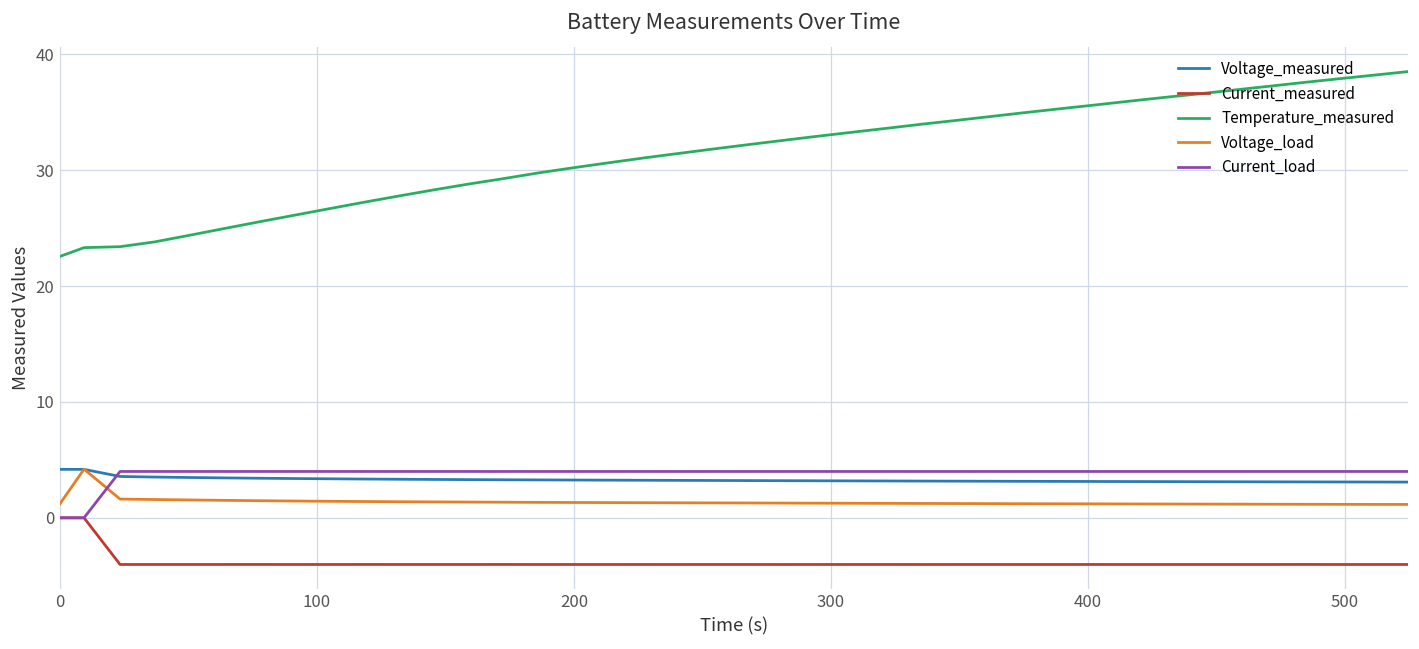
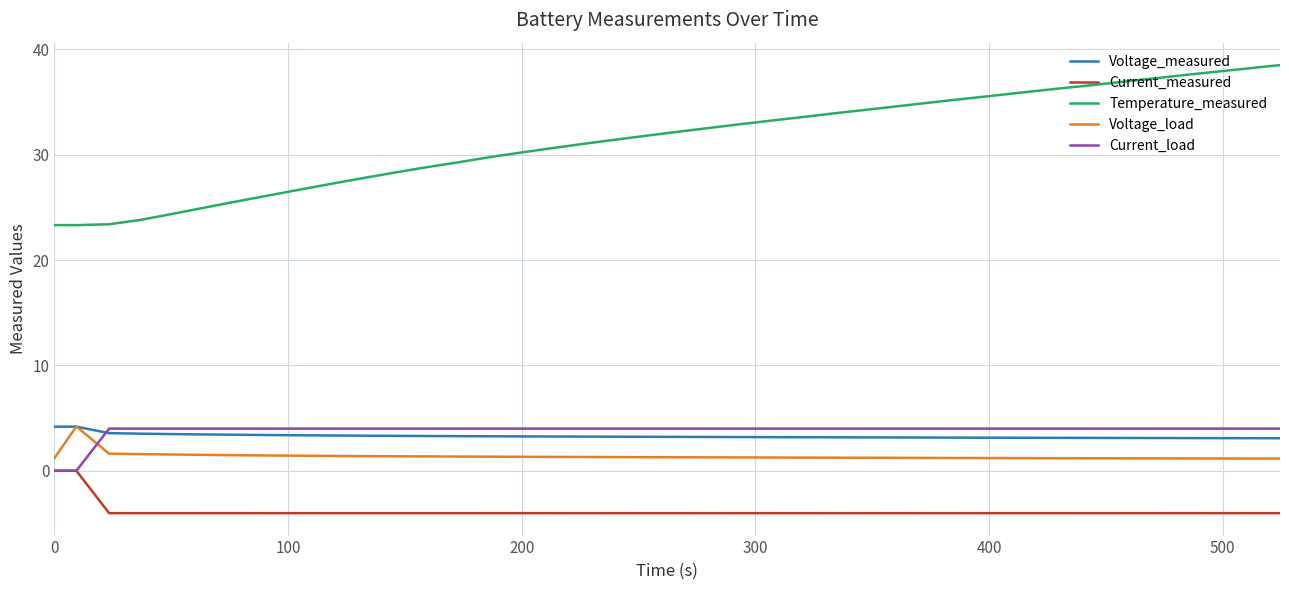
Temperature_measured, 0: 22.6 -> 23.3
